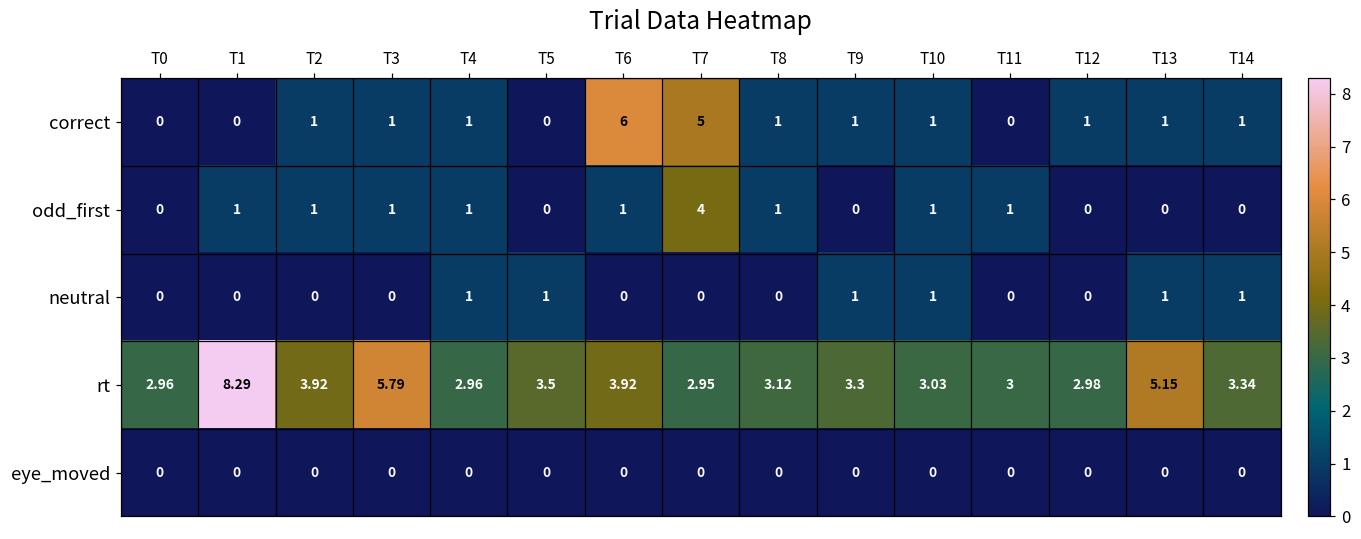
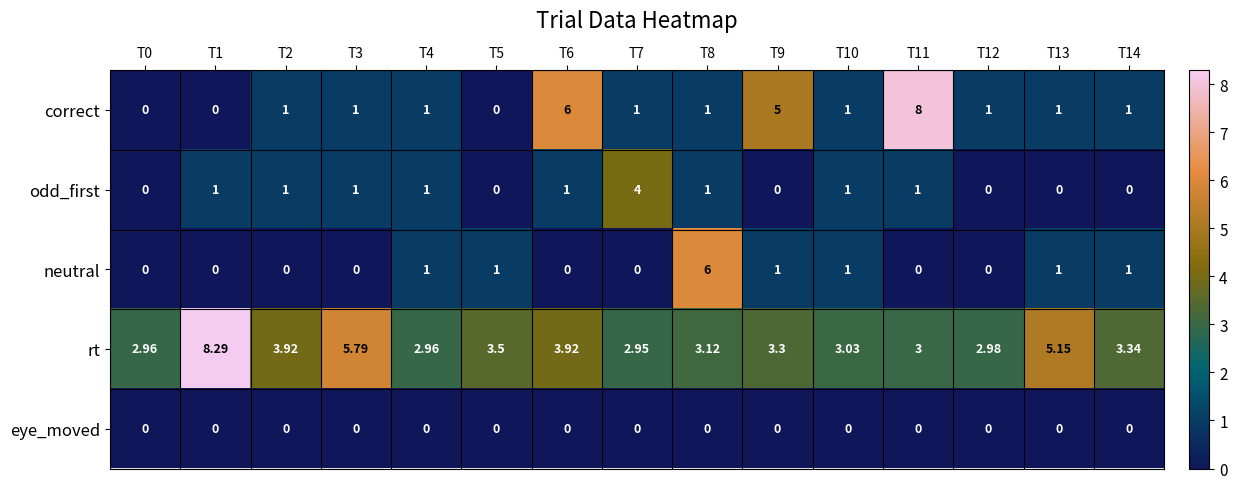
correct, T7: 5 -> 1
correct, T9: 1 -> 5
correct, T11: 0 -> 8
neutral, T8: 0 -> 6
